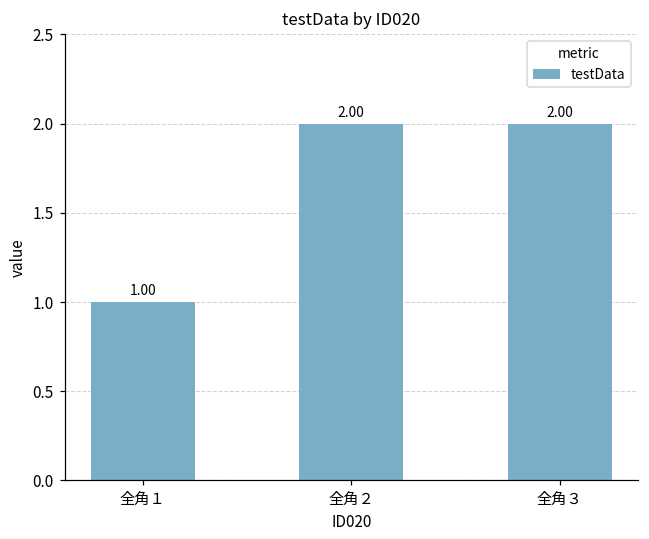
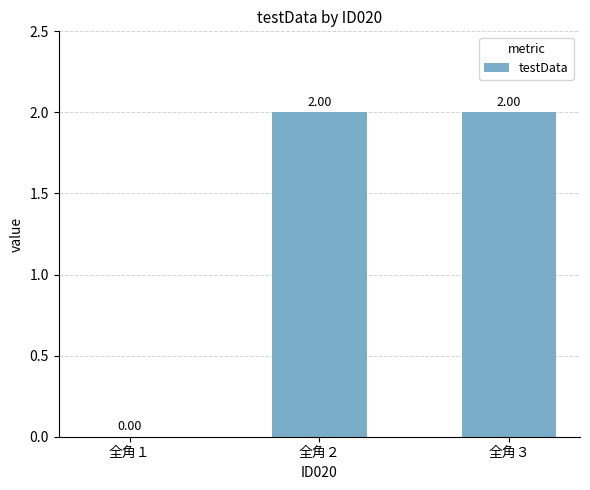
全角１: 1.00 -> 0.00
